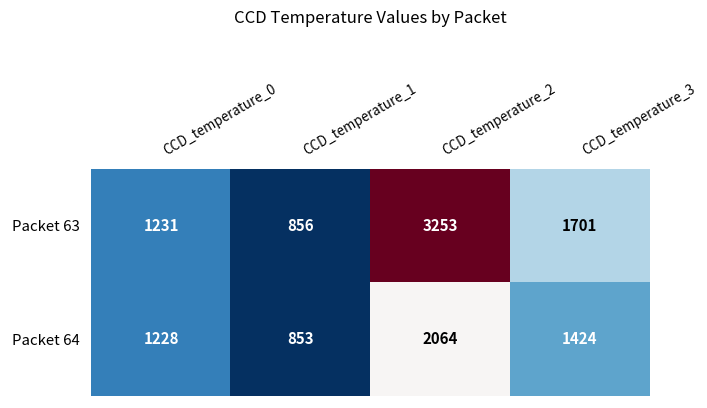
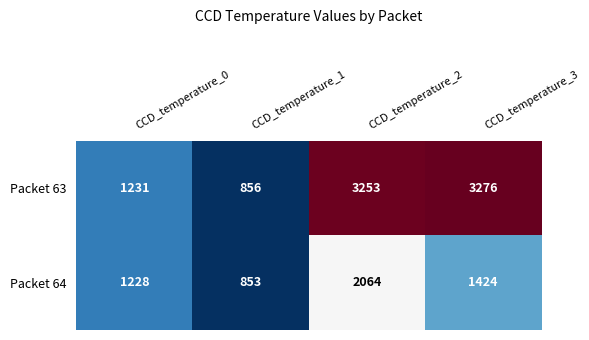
Packet 63, CCD_temperature_3: 1701 -> 3276
